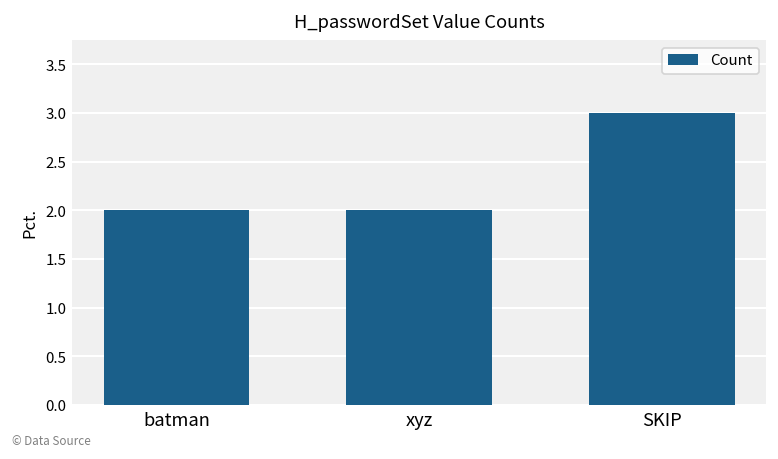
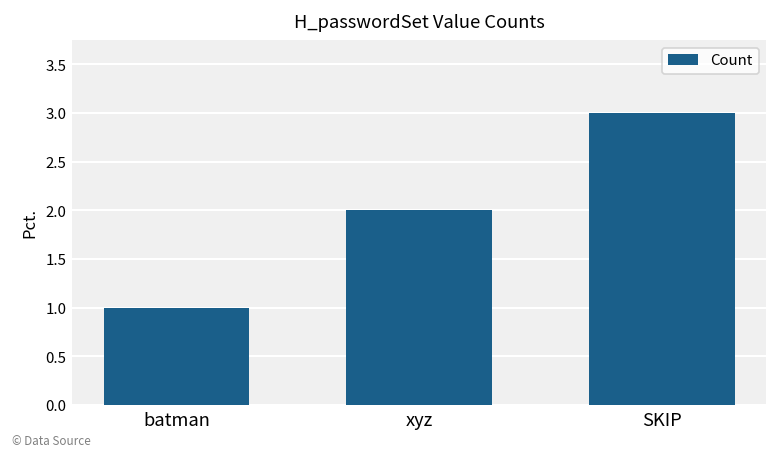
batman: 2 -> 1
